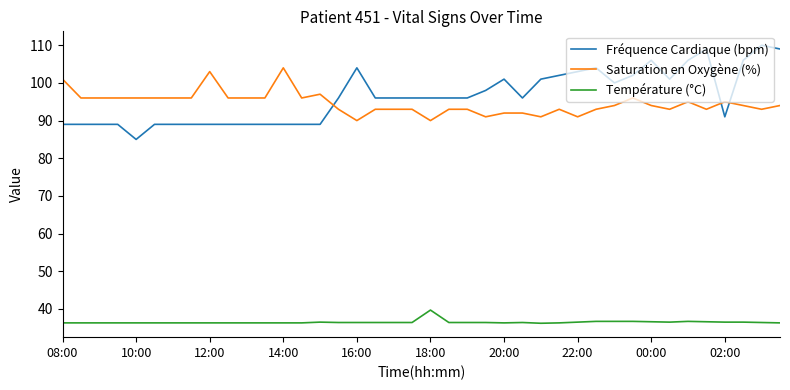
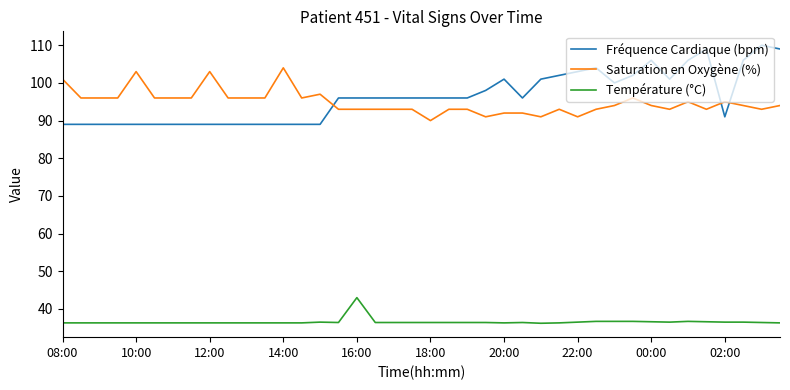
Fréquence Cardiaque (bpm), 10:00: 85 -> 89
Saturation en Oxygène (%), 10:00: 96 -> 103
Fréquence Cardiaque (bpm), 16:00: 104 -> 96
Saturation en Oxygène (%), 16:00: 90 -> 93
Température (°C), 16:00: 36 -> 43
Température (°C), 18:00: 40 -> 36
